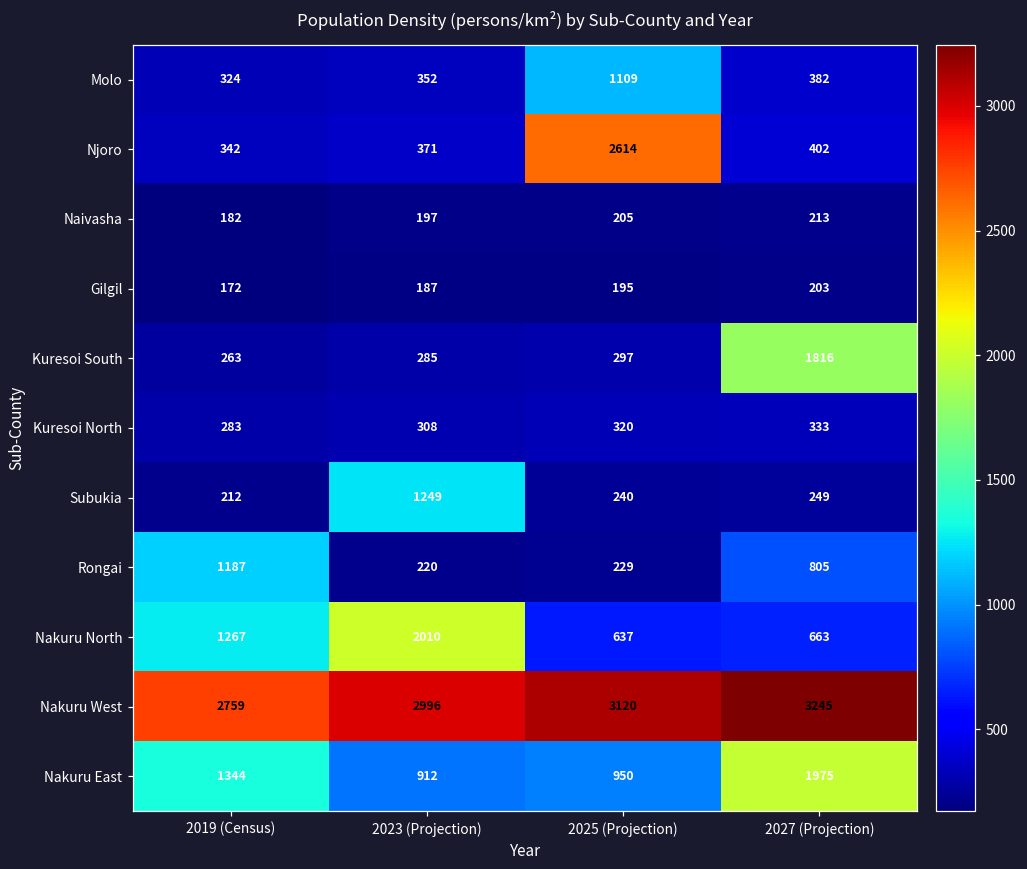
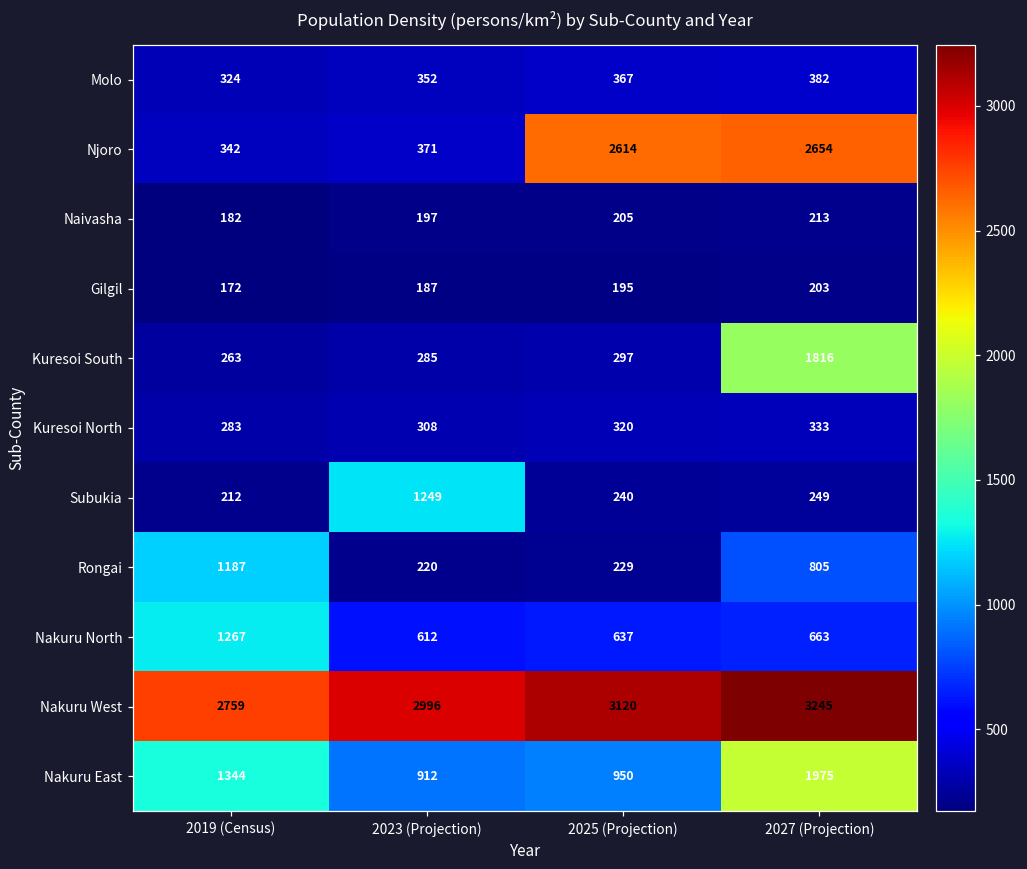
Molo, 2025 (Projection): 1109 -> 367
Njoro, 2027 (Projection): 402 -> 2654
Nakuru North, 2023 (Projection): 2010 -> 612
